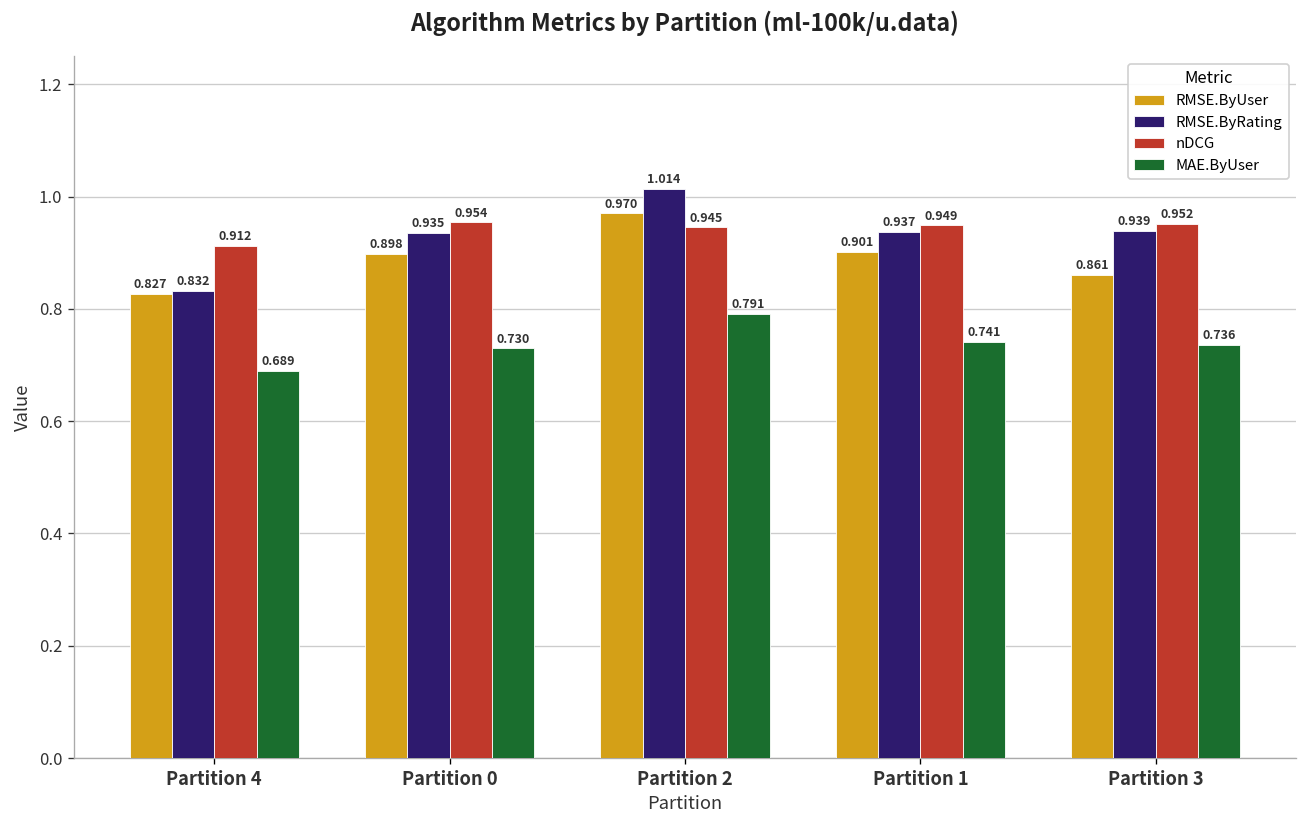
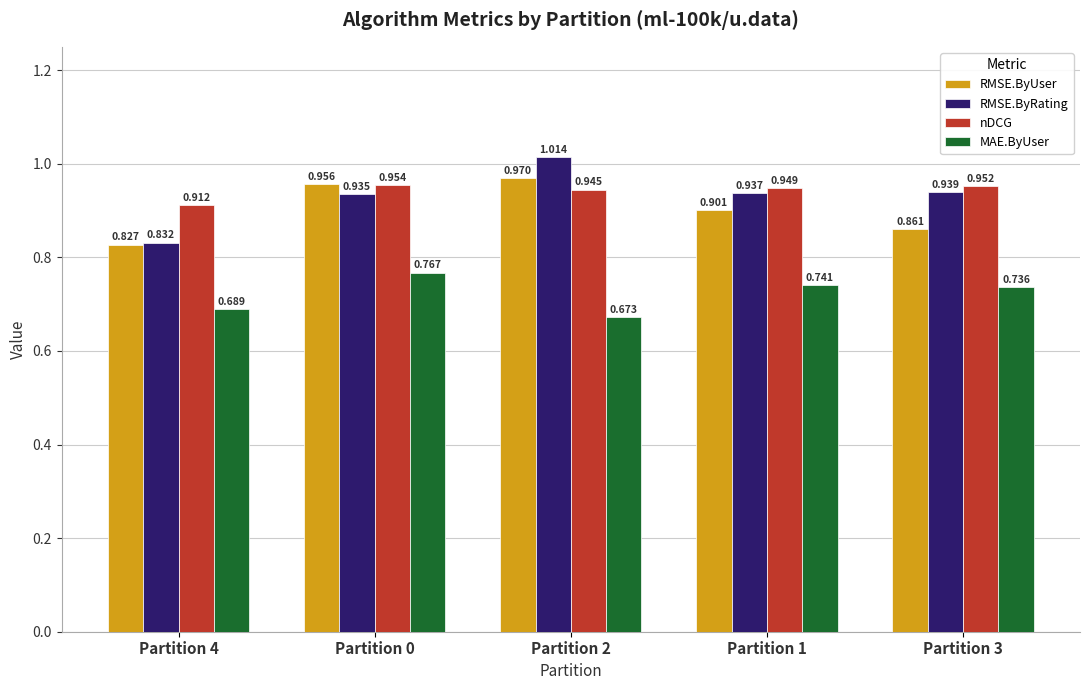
RMSE.ByUser, Partition 0: 0.898 -> 0.956
MAE.ByUser, Partition 0: 0.730 -> 0.767
MAE.ByUser, Partition 2: 0.791 -> 0.673
